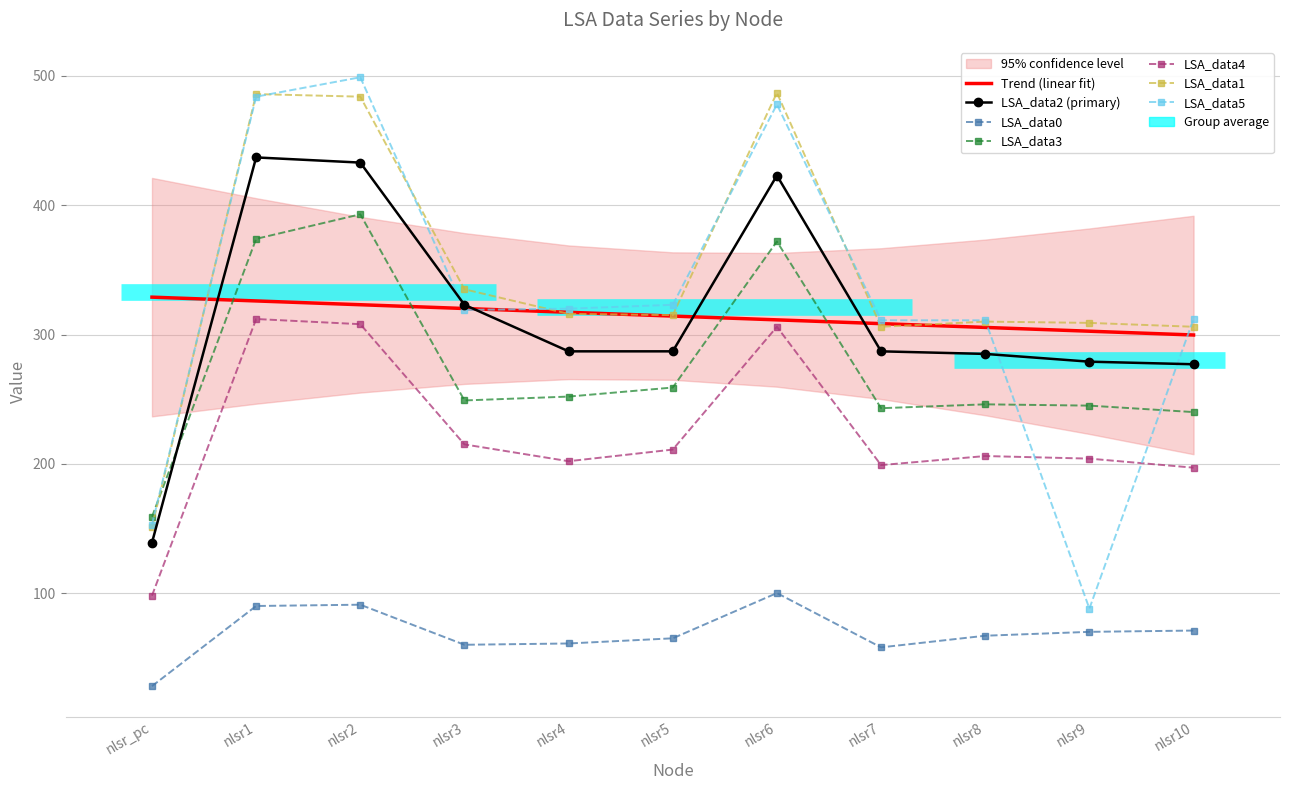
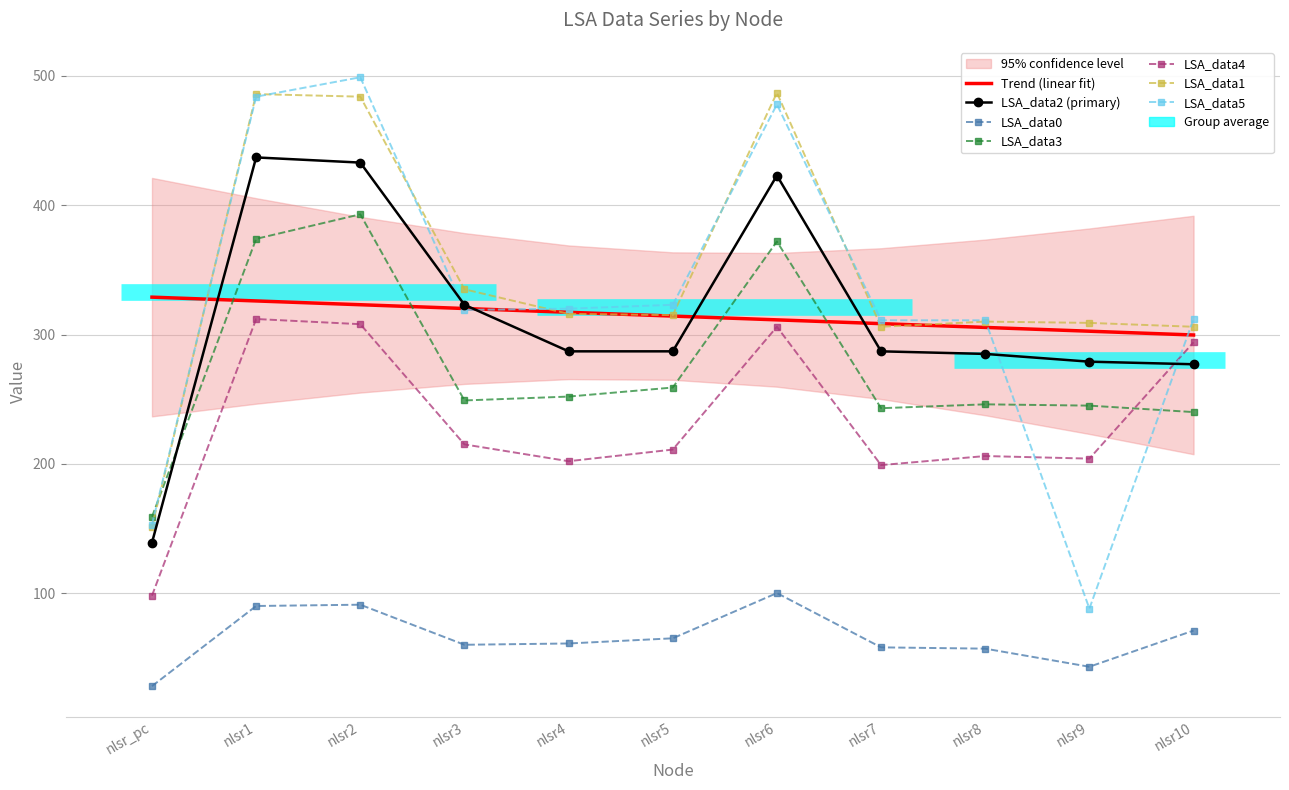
LSA_data0, nlsr8: 67 -> 57
LSA_data0, nlsr9: 70 -> 43
LSA_data4, nlsr10: 197 -> 294
